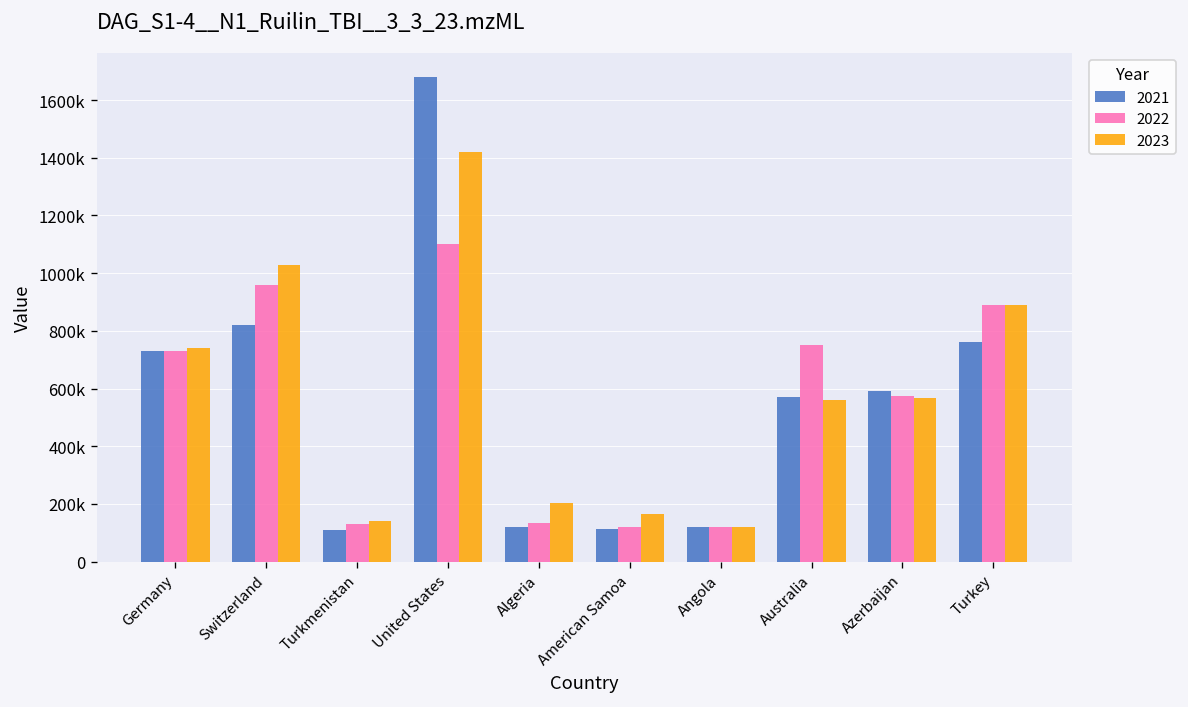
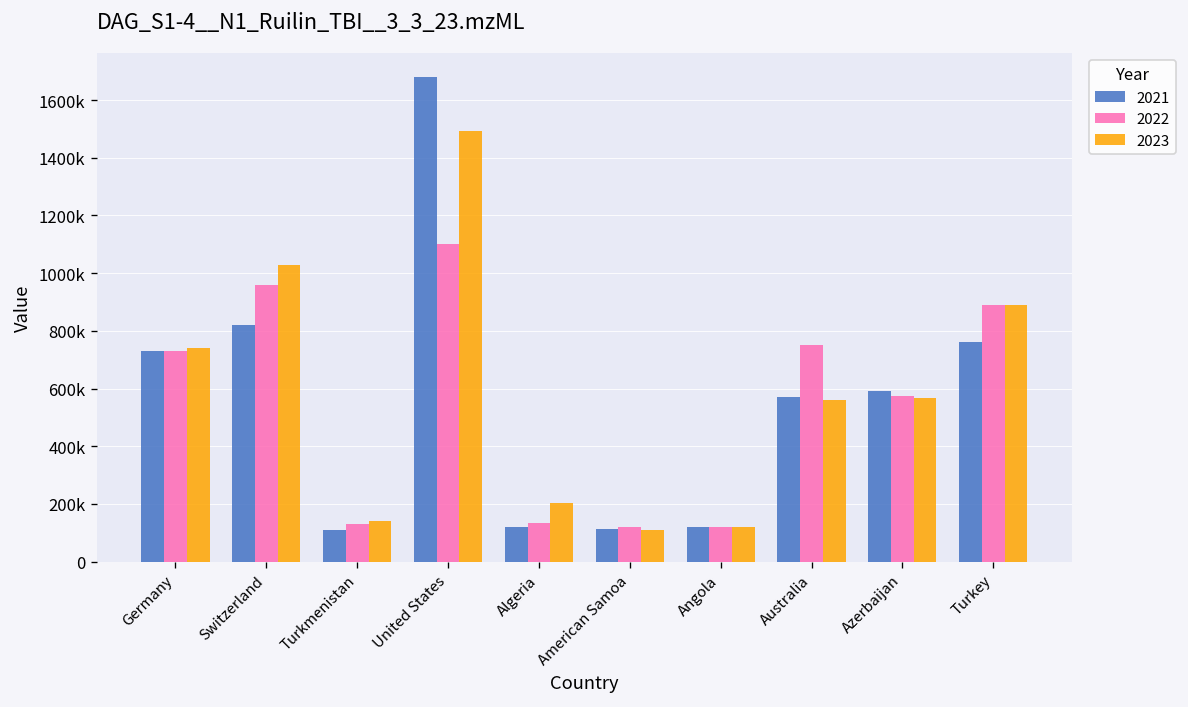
2023, United States: 1420000 -> 1490000
2023, American Samoa: 160000 -> 110000
